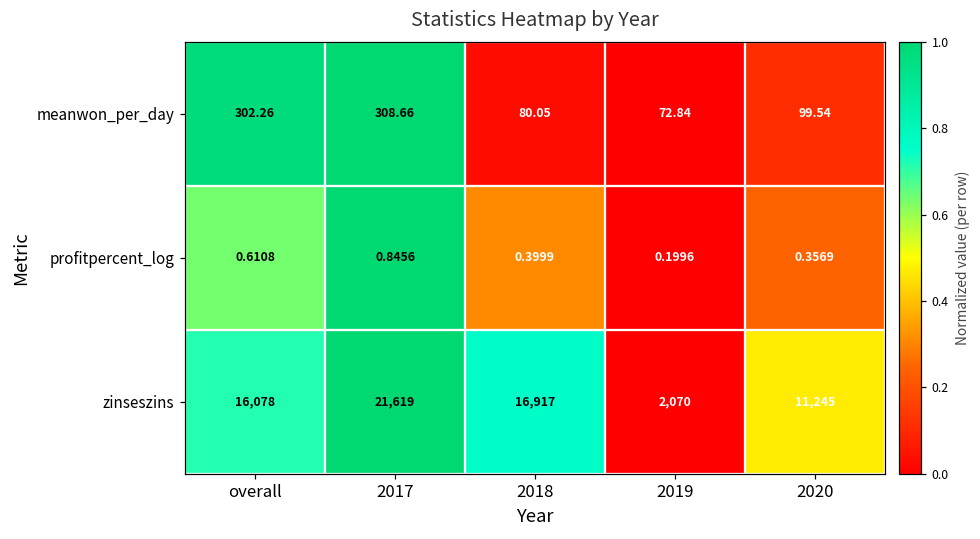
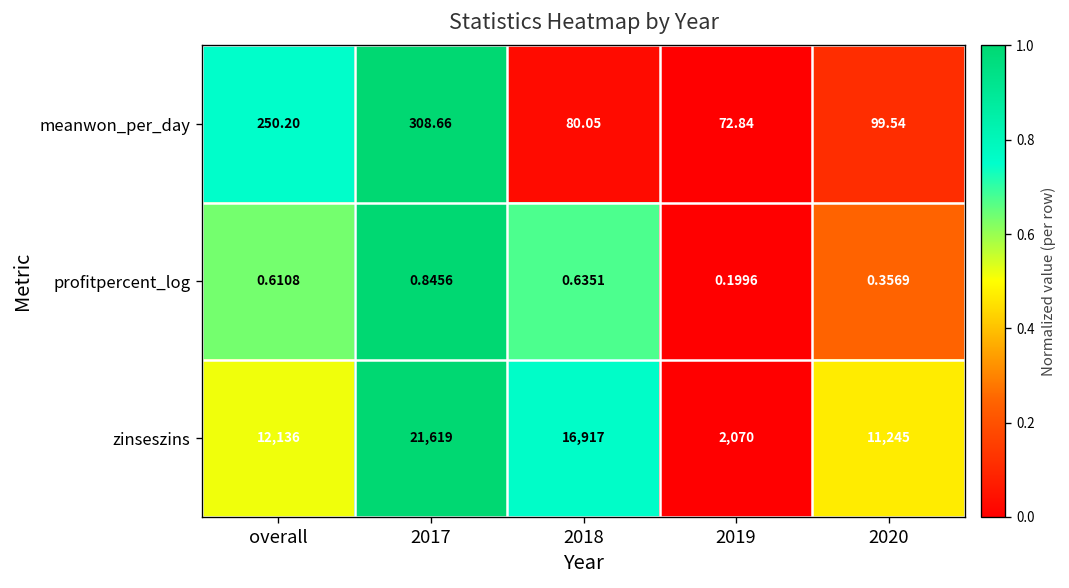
meanwon_per_day, overall: 302.26 -> 250.20
profitpercent_log, 2018: 0.3999 -> 0.6351
zinseszins, overall: 16,078 -> 12,136
